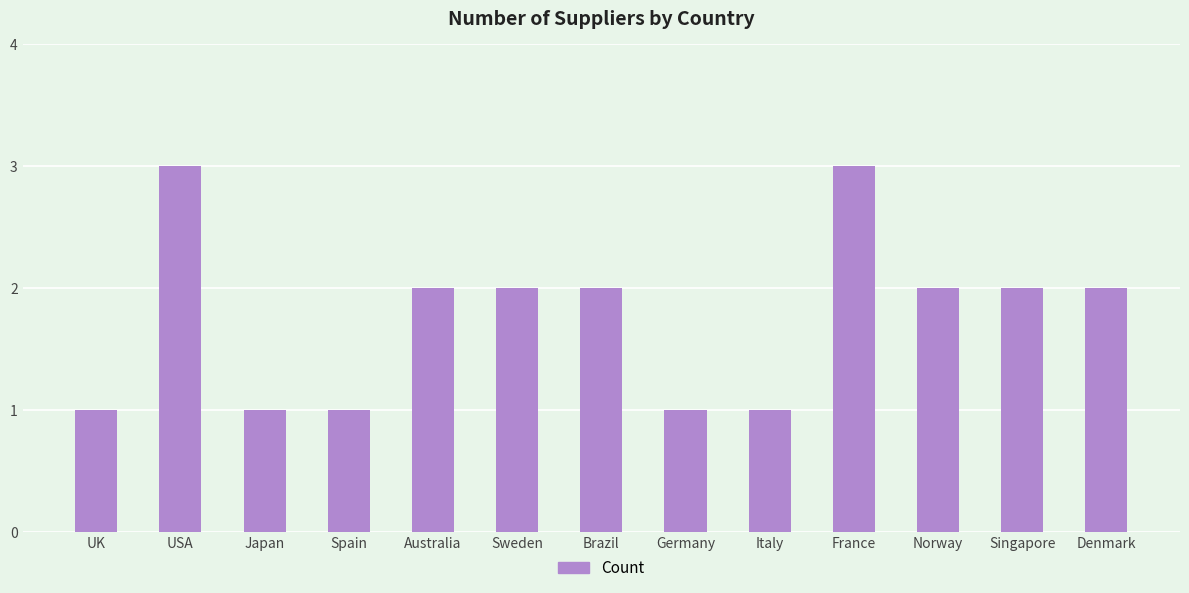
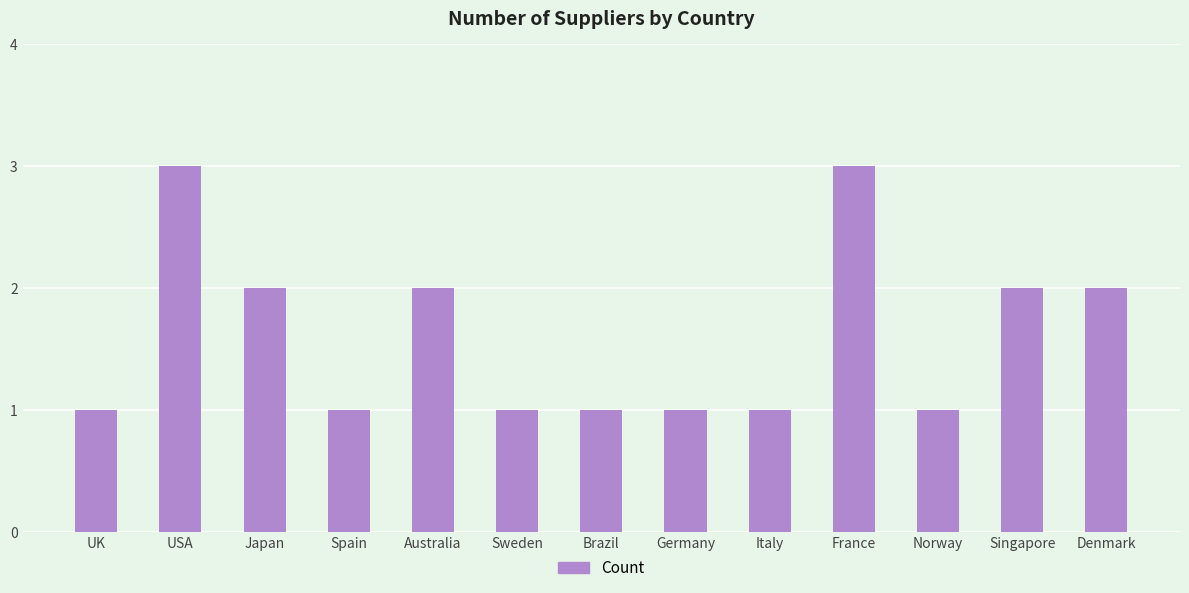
Japan: 1 -> 2
Sweden: 2 -> 1
Brazil: 2 -> 1
Norway: 2 -> 1
